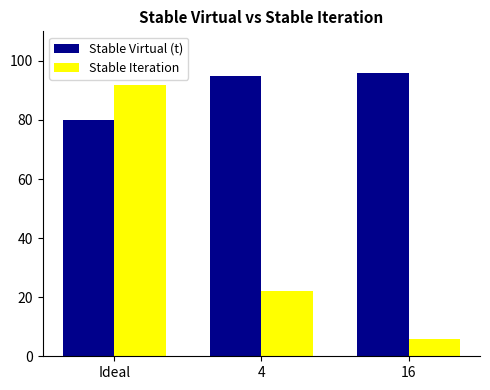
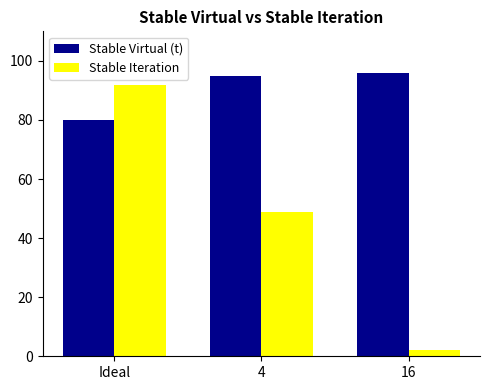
Stable Iteration, 4: 22 -> 49
Stable Iteration, 16: 6 -> 2
